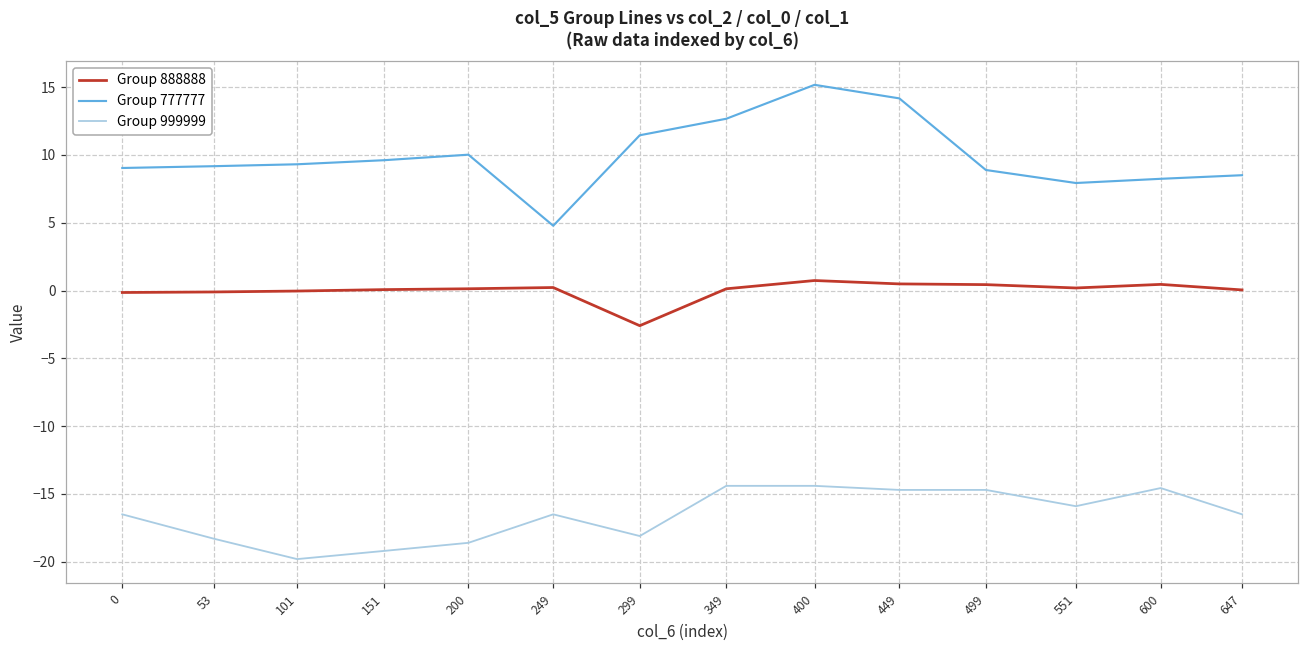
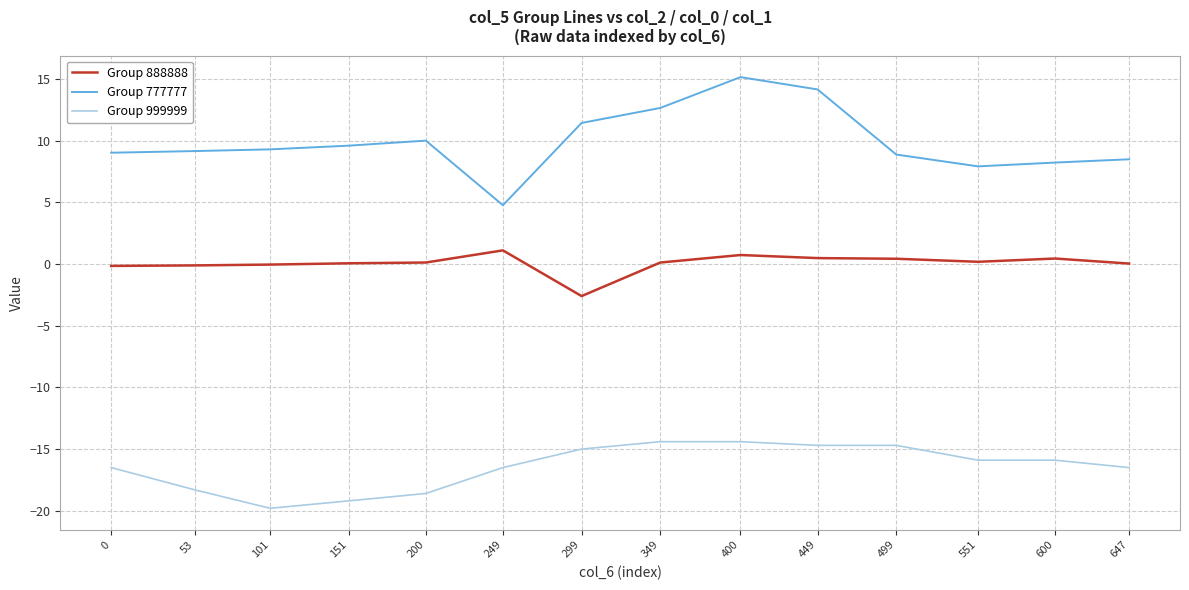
Group 888888, 249: 0.2 -> 1.1
Group 999999, 299: -18.1 -> -15.0
Group 999999, 600: -14.6 -> -15.9
